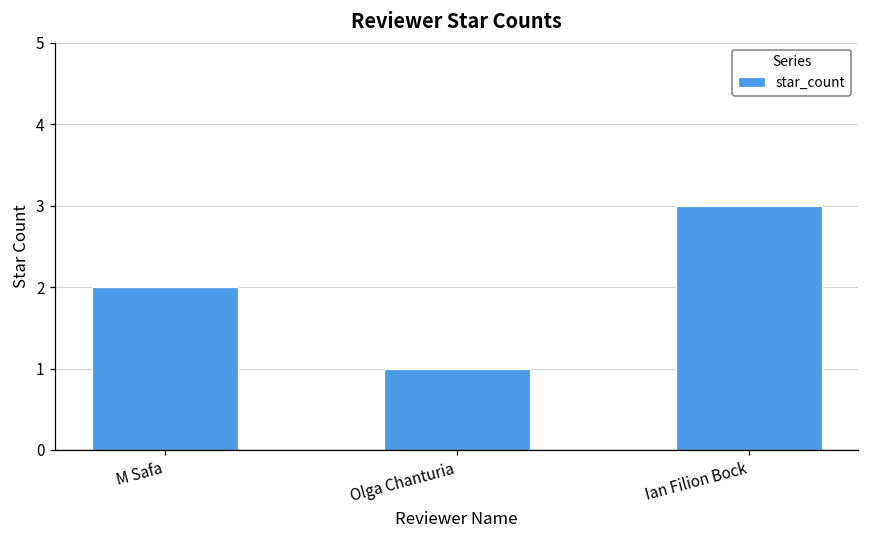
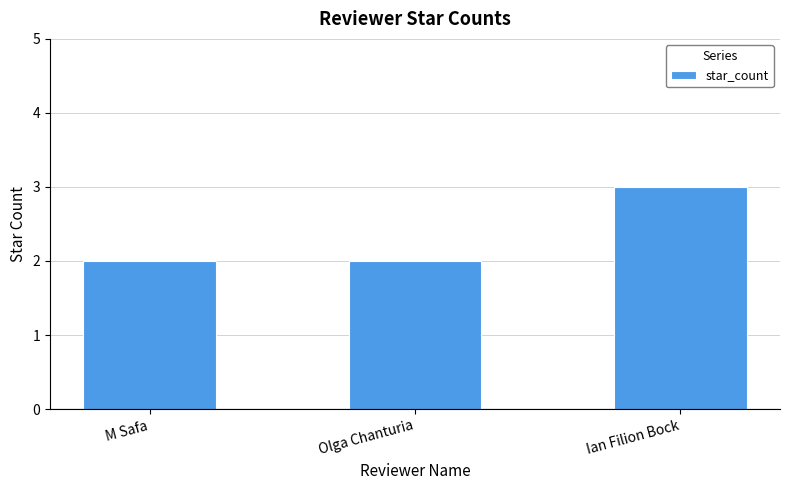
Olga Chanturia: 1 -> 2
